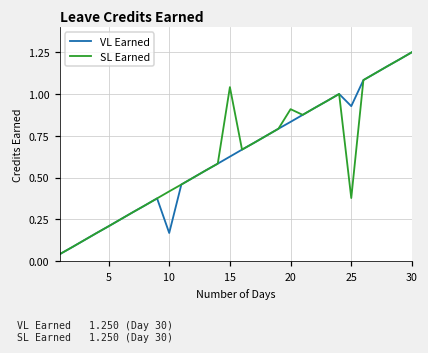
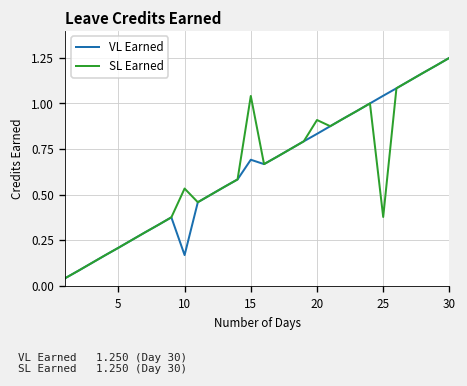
SL Earned, 10: 0.42 -> 0.53
VL Earned, 15: 0.63 -> 0.69
VL Earned, 25: 0.93 -> 1.04
